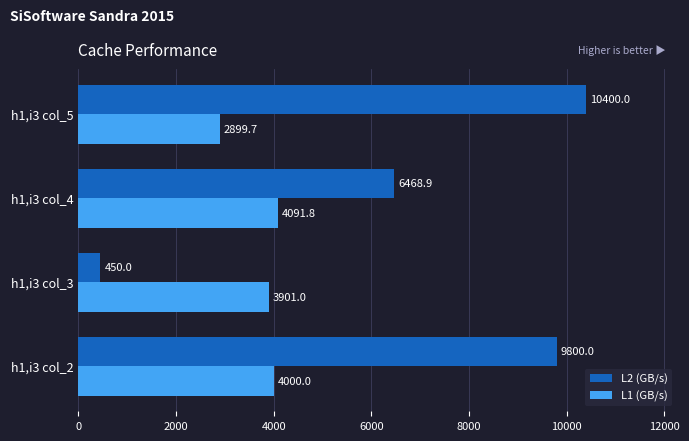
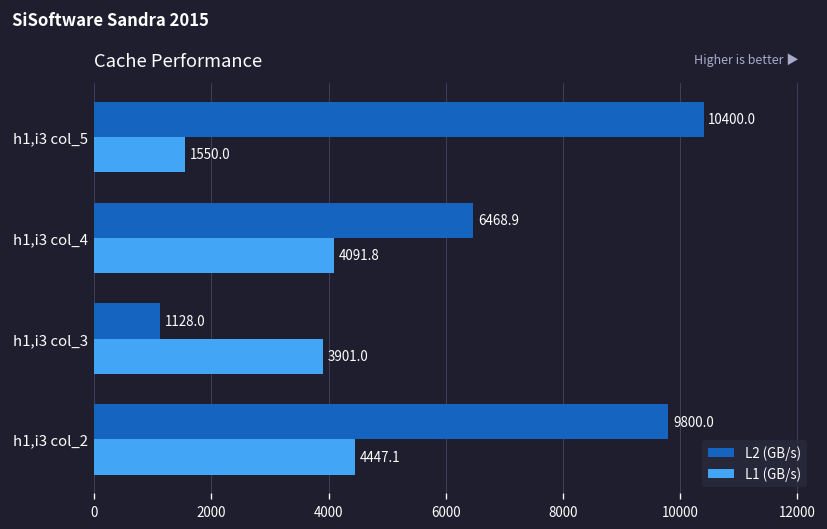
L1 (GB/s), h1,i3 col_5: 2899.7 -> 1550.0
L2 (GB/s), h1,i3 col_3: 450.0 -> 1128.0
L1 (GB/s), h1,i3 col_2: 4000.0 -> 4447.1
